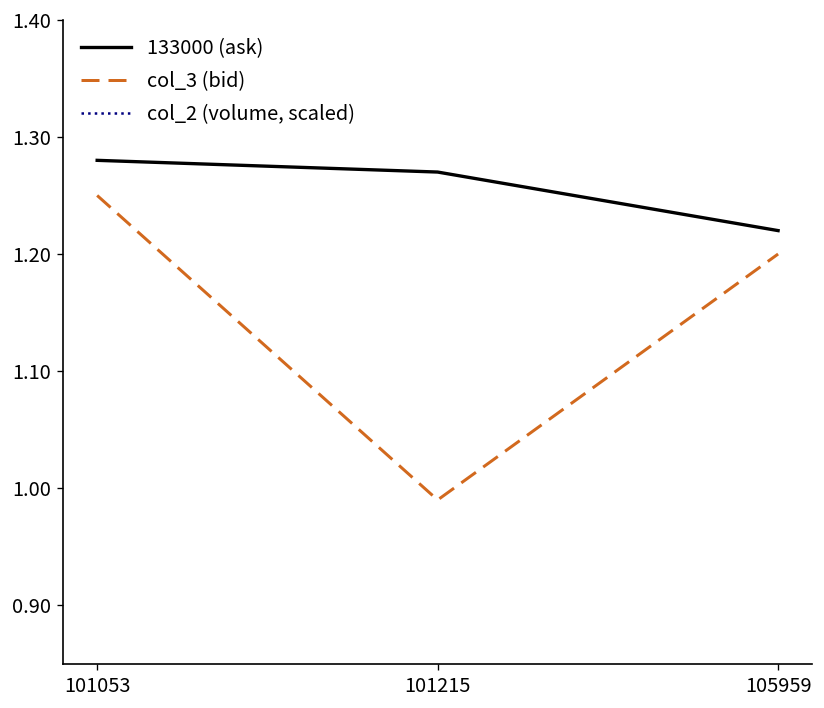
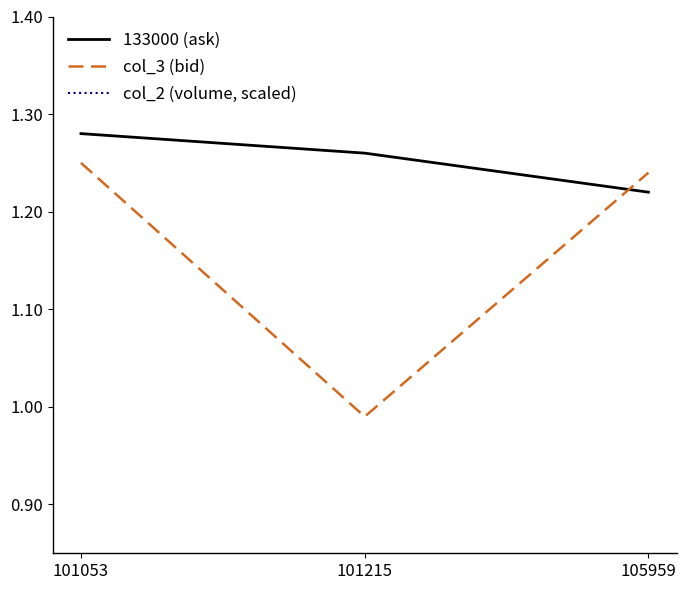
133000 (ask), 101215: 1.27 -> 1.26
col_3 (bid), 105959: 1.20 -> 1.24
